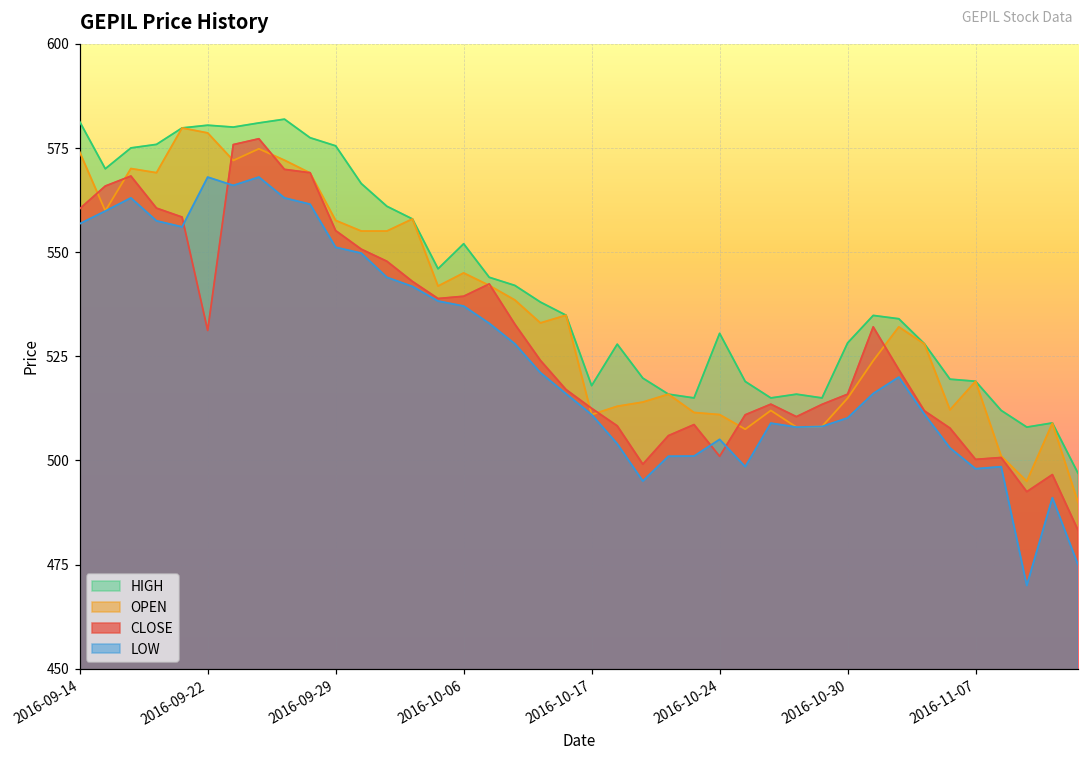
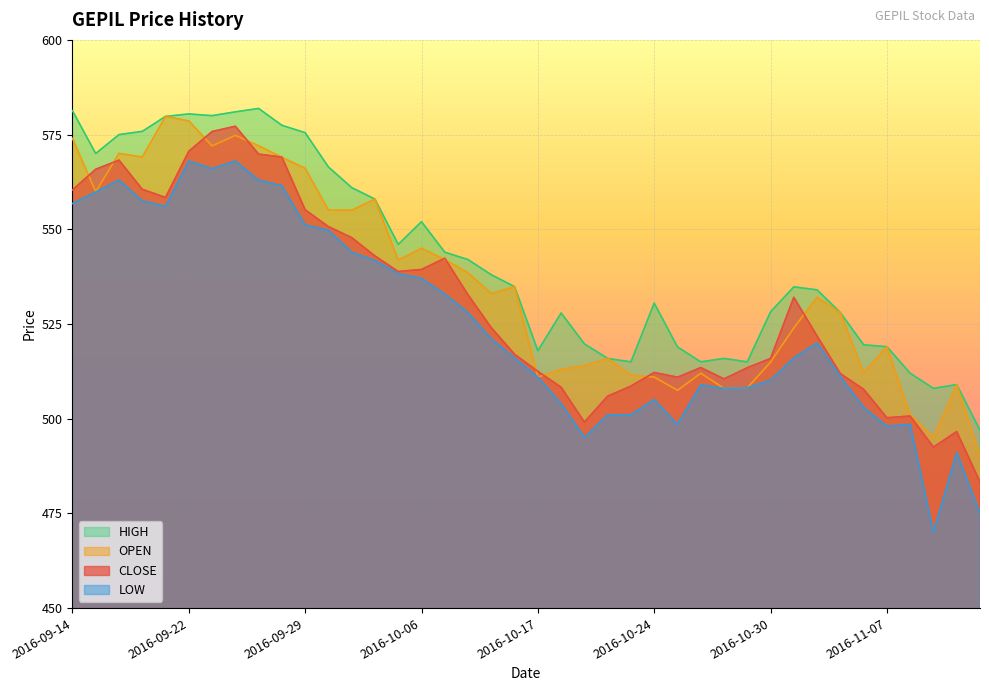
CLOSE, 2016-09-22: 531 -> 571
OPEN, 2016-09-29: 558 -> 566
CLOSE, 2016-10-24: 501 -> 512
